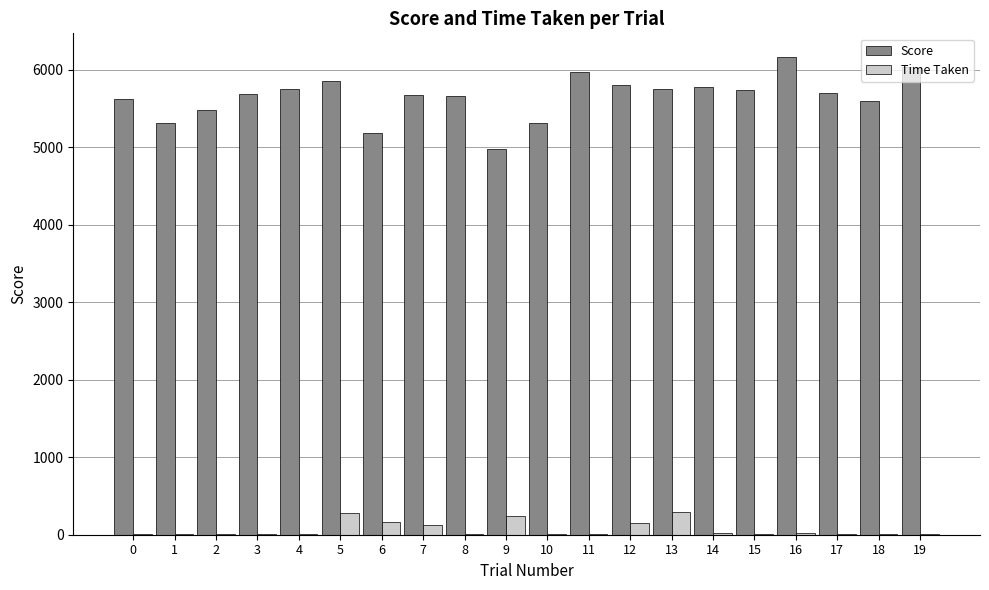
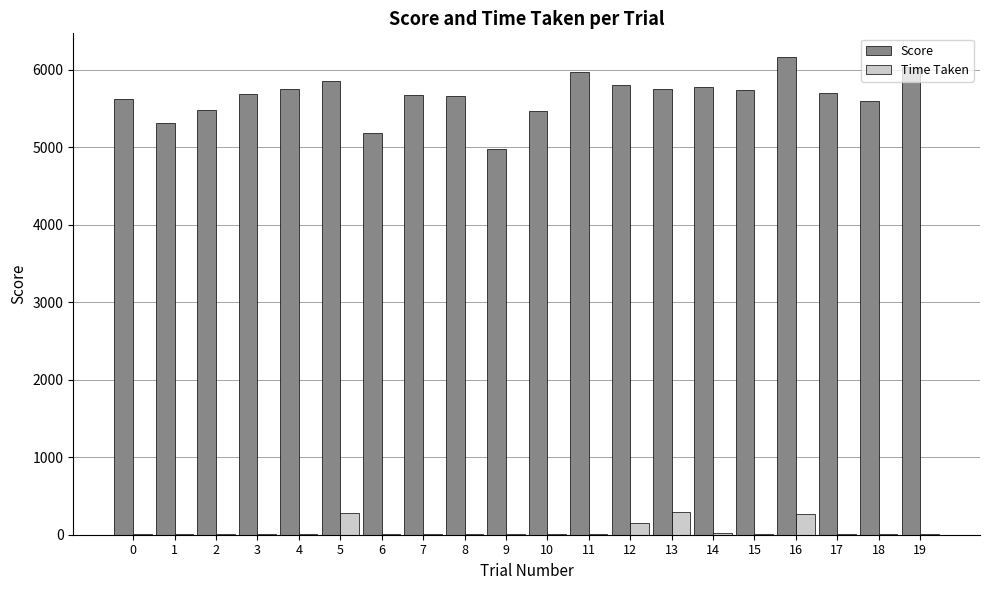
Time Taken, 6: 200 -> 0
Time Taken, 7: 100 -> 0
Time Taken, 9: 200 -> 0
Score, 10: 5300 -> 5500
Time Taken, 16: 0 -> 300
